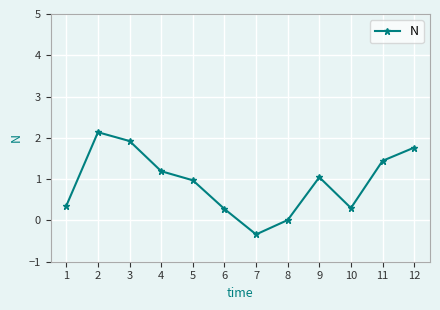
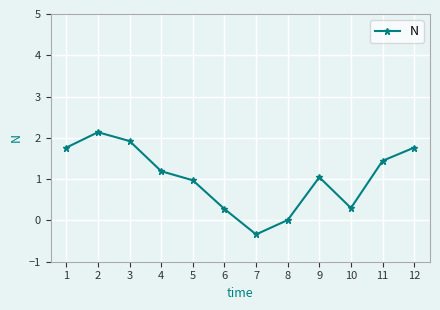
1: 0.4 -> 1.8
